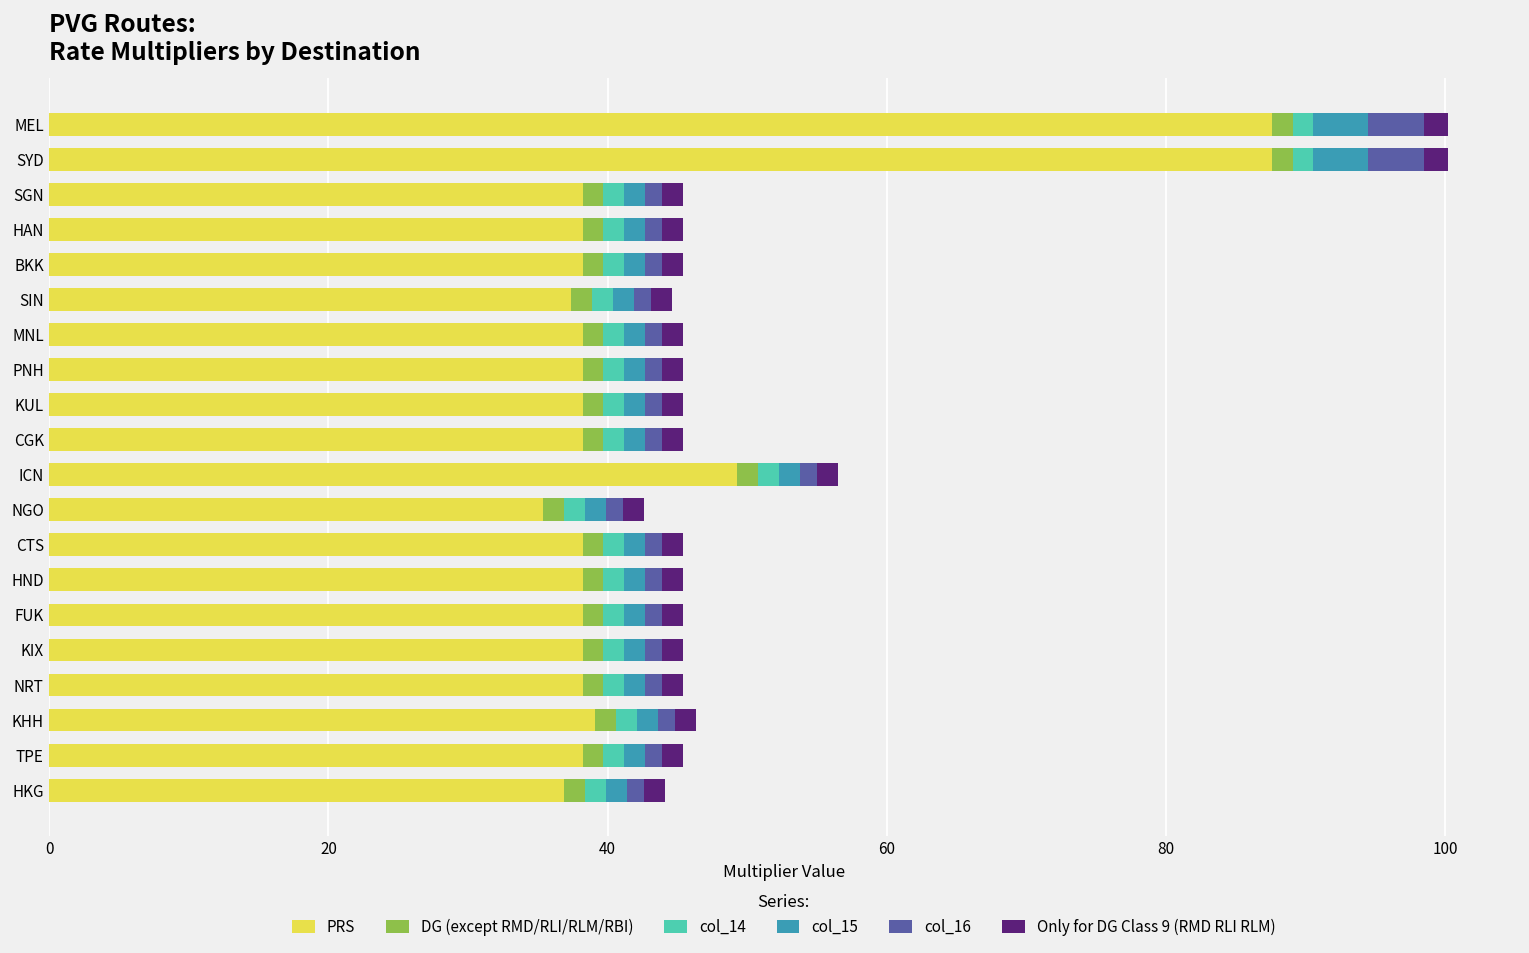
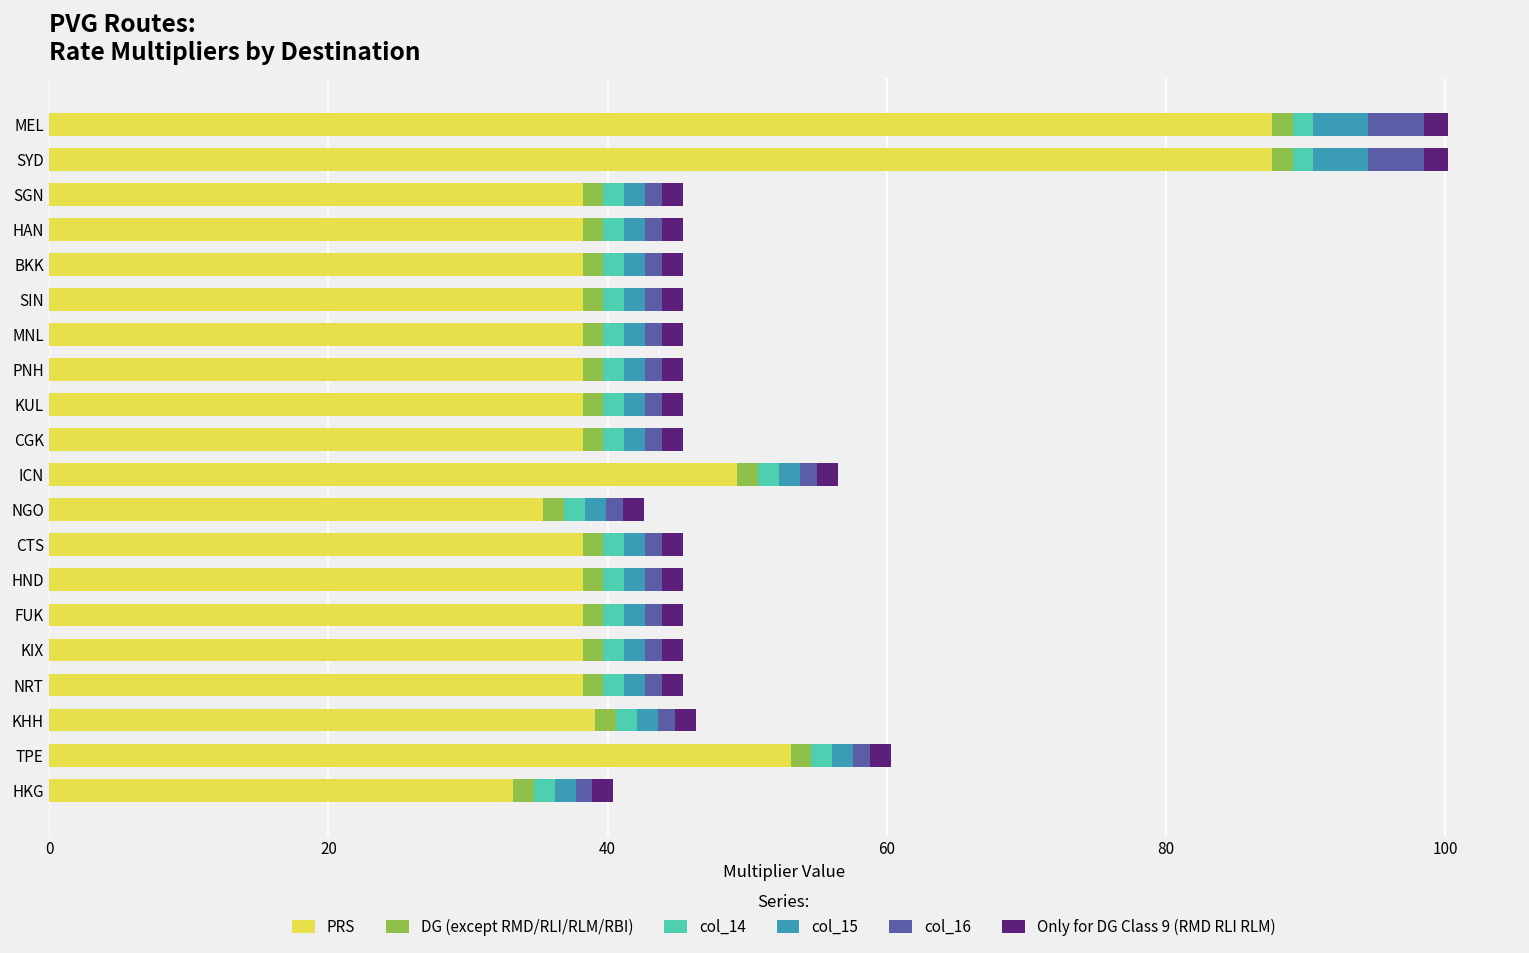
PRS, SIN: 37.4 -> 38.2
PRS, TPE: 38.2 -> 53.1
PRS, HKG: 36.9 -> 33.2
